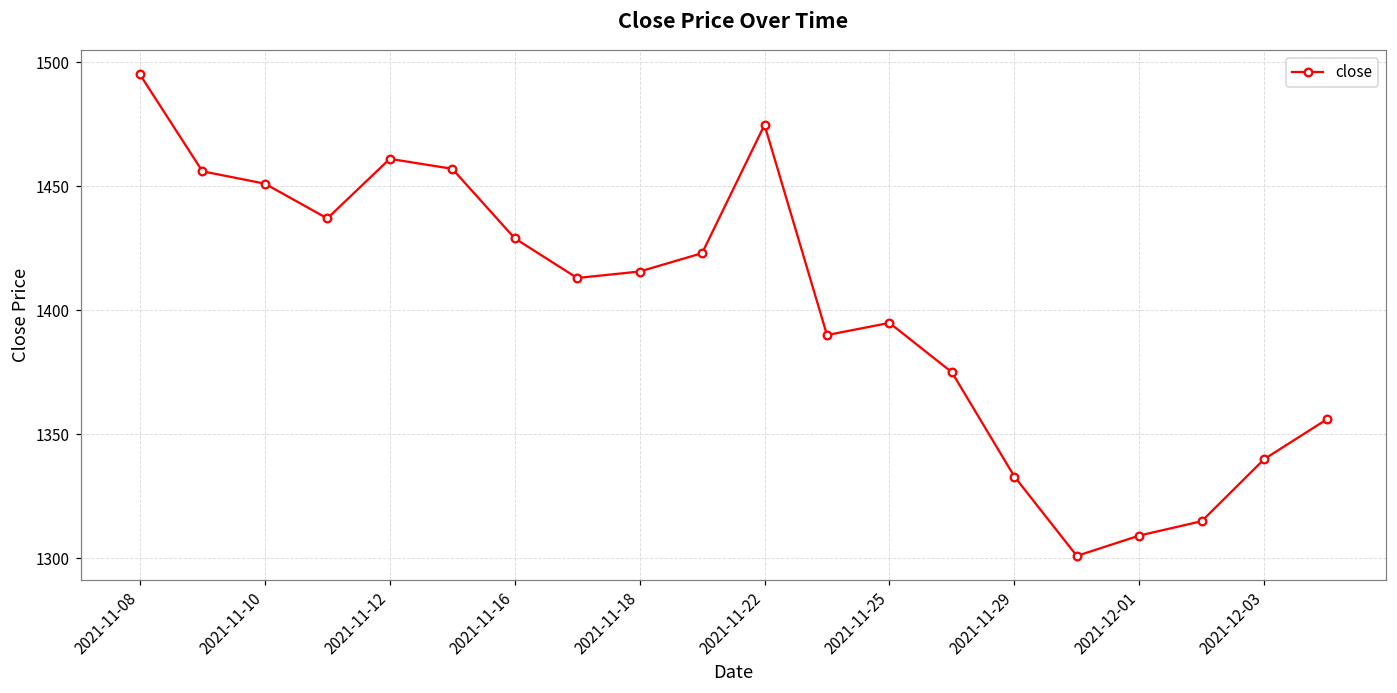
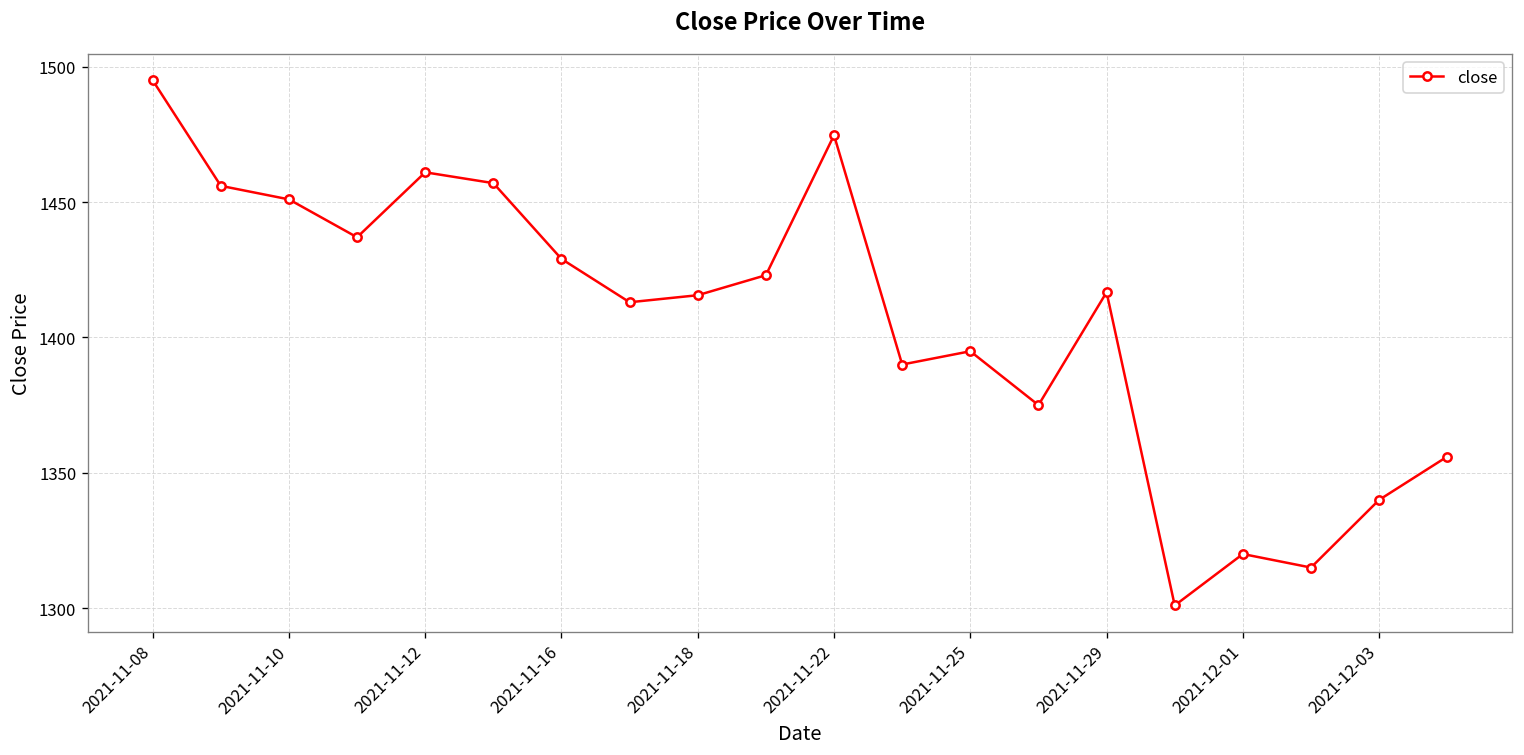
2021-11-29: 1333 -> 1417
2021-12-01: 1309 -> 1320
